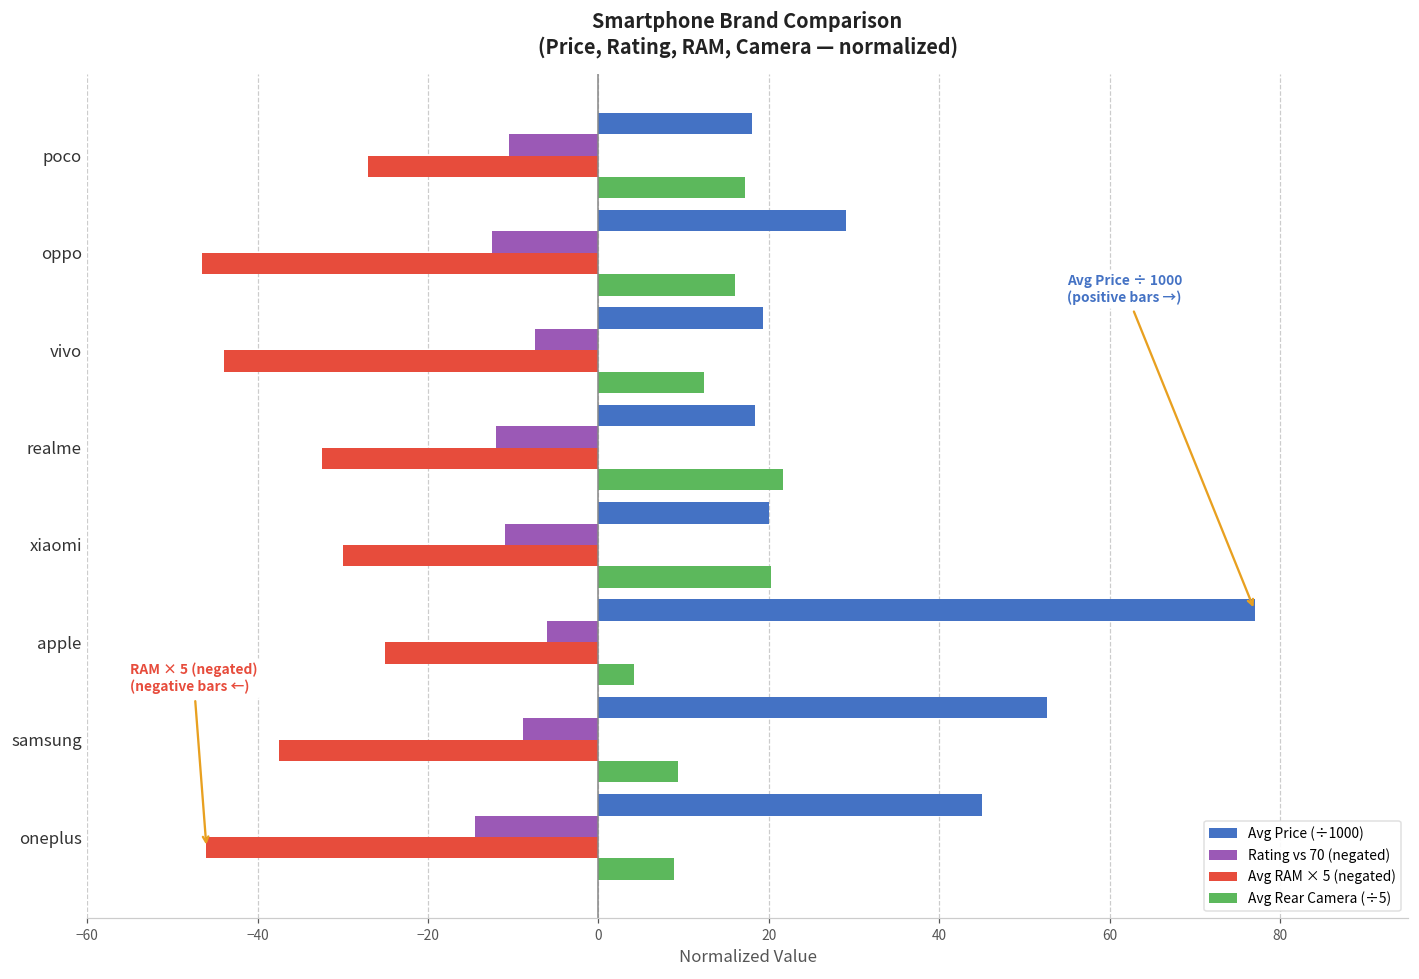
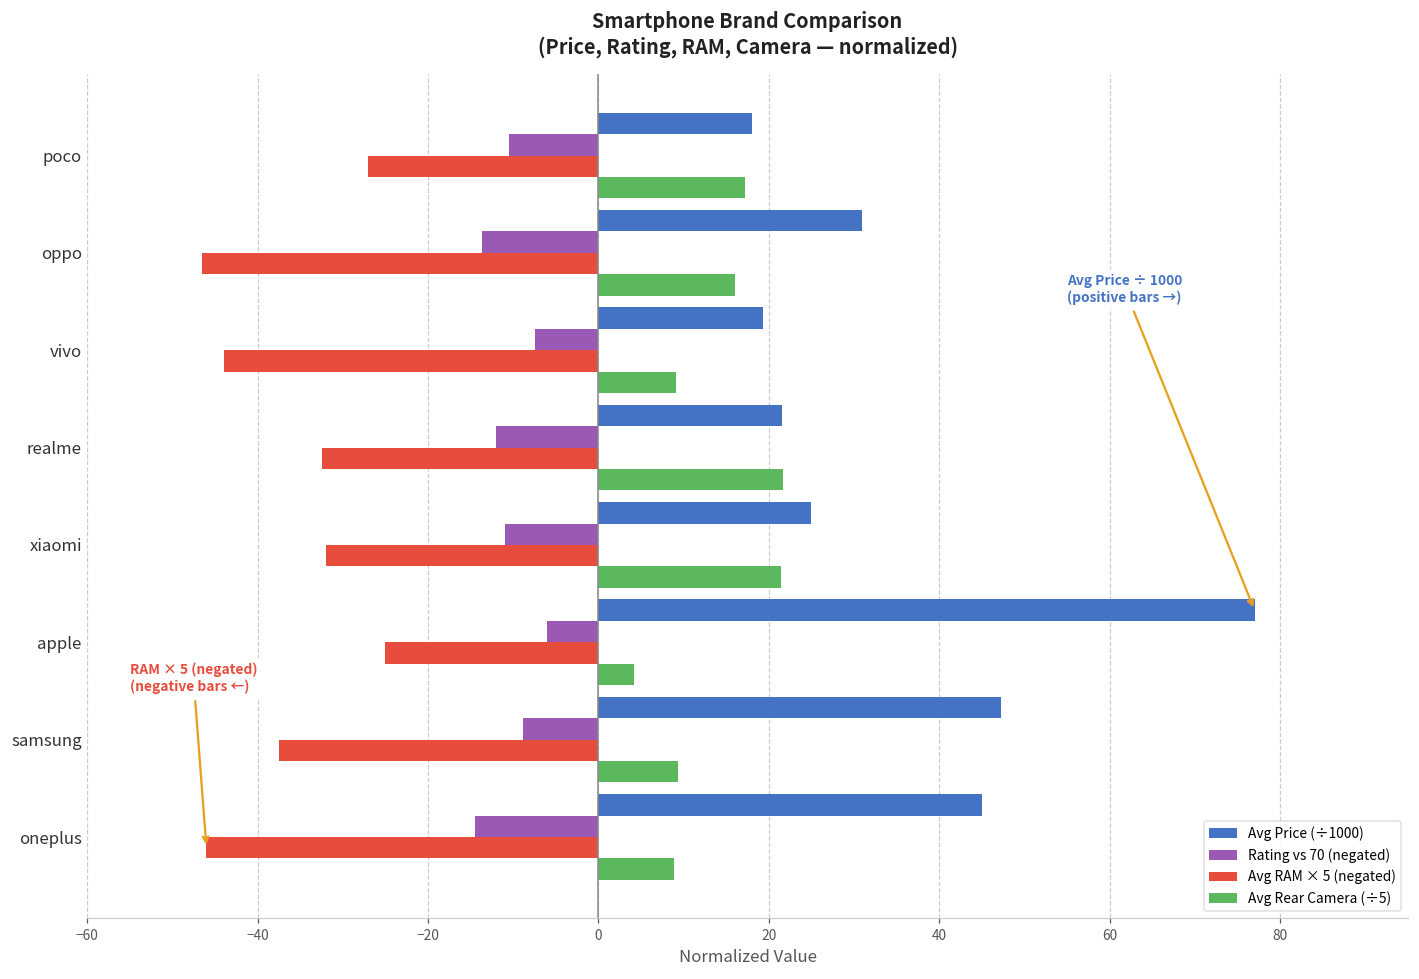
Avg Price (÷1000), oppo: 29 -> 31
Rating vs 70 (negated), oppo: -13 -> -14
Avg Rear Camera (÷5), vivo: 12 -> 9
Avg Price (÷1000), realme: 18 -> 21
Avg Price (÷1000), xiaomi: 20 -> 25
Avg RAM × 5 (negated), xiaomi: -30 -> -32
Avg Rear Camera (÷5), xiaomi: 20 -> 21
Avg Price (÷1000), samsung: 53 -> 47
